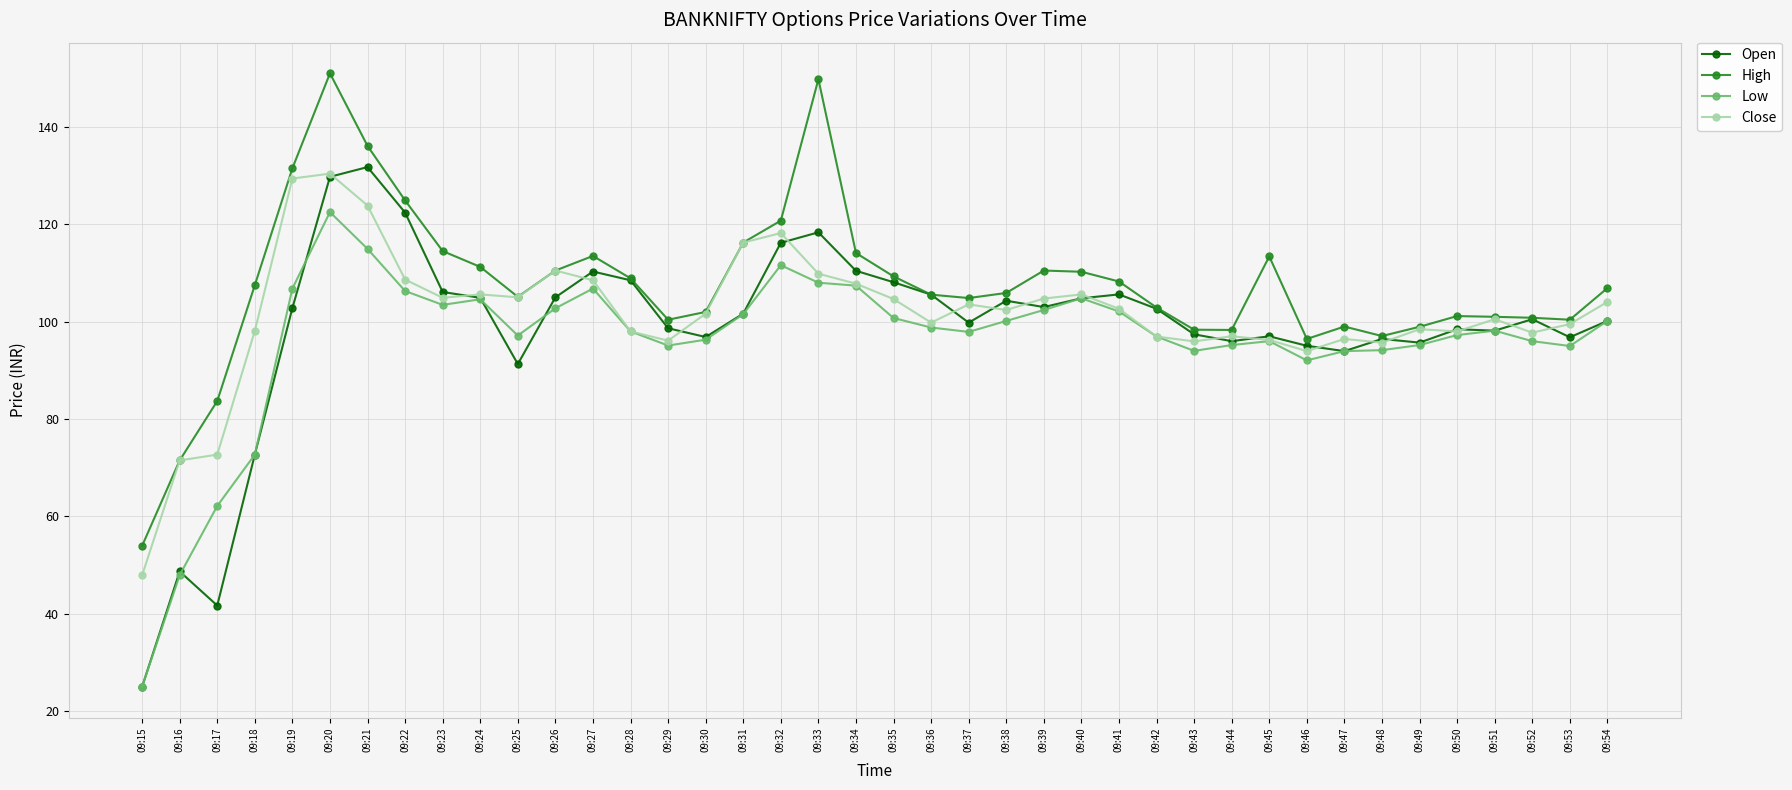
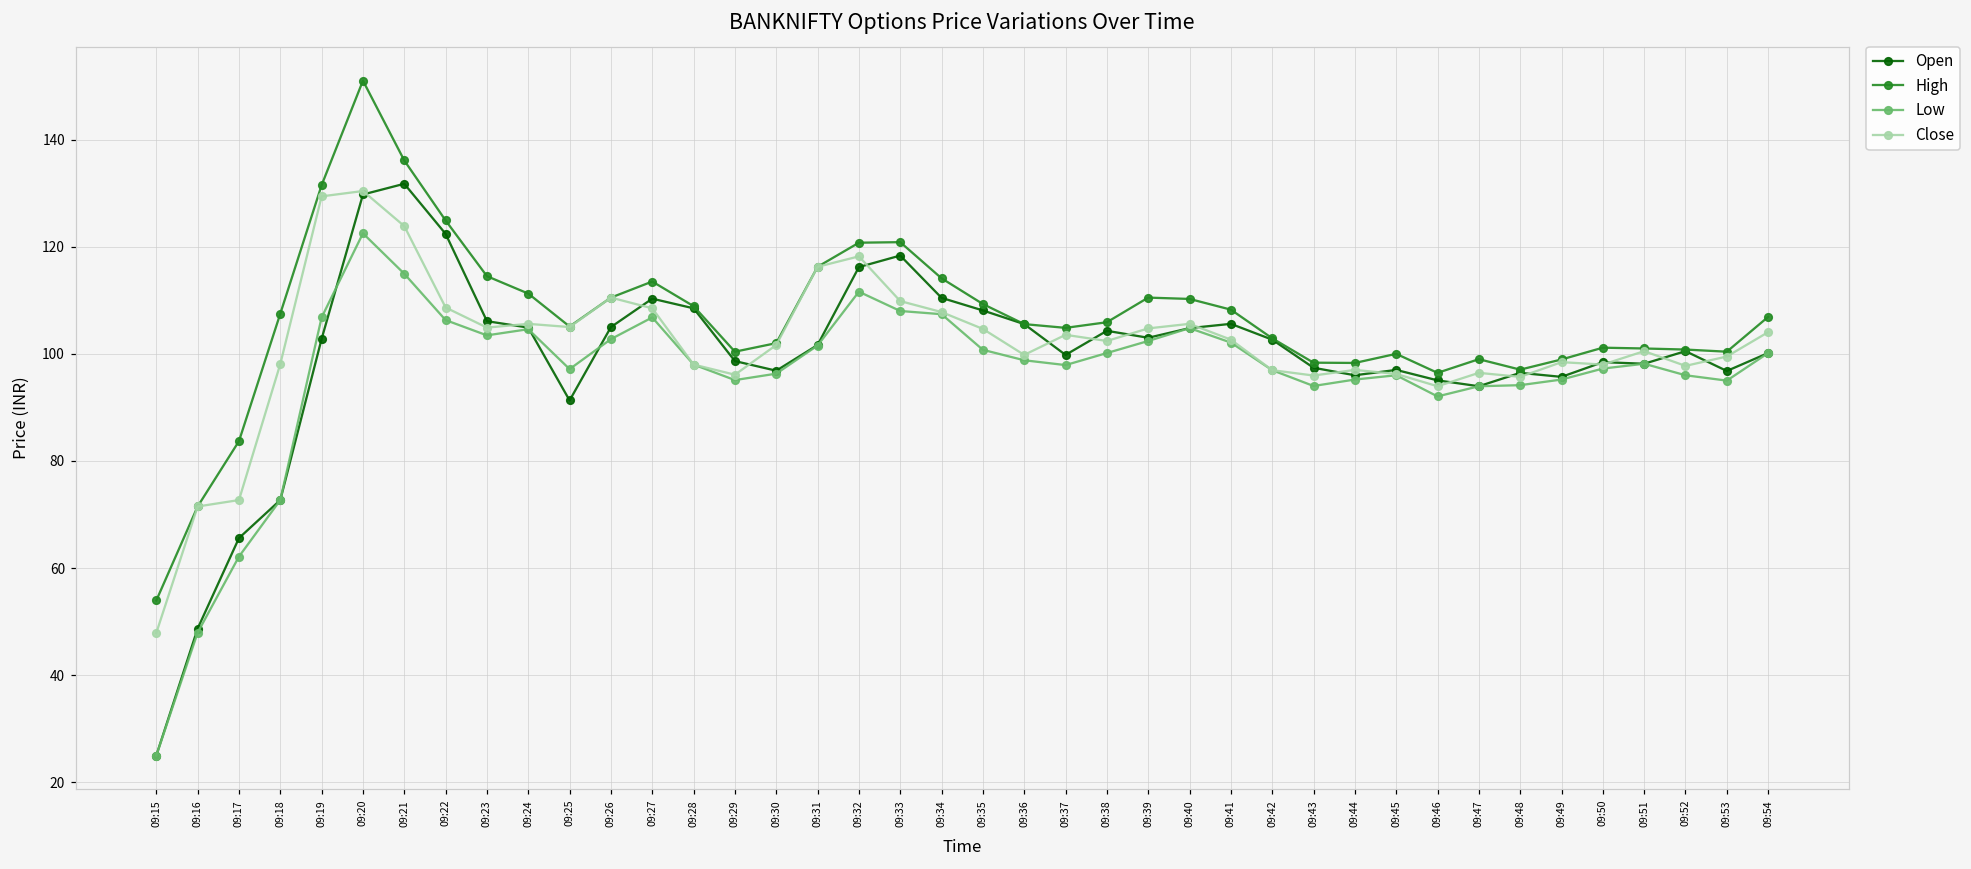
Open, 09:17: 42 -> 66
High, 09:33: 150 -> 121
High, 09:45: 113 -> 100
